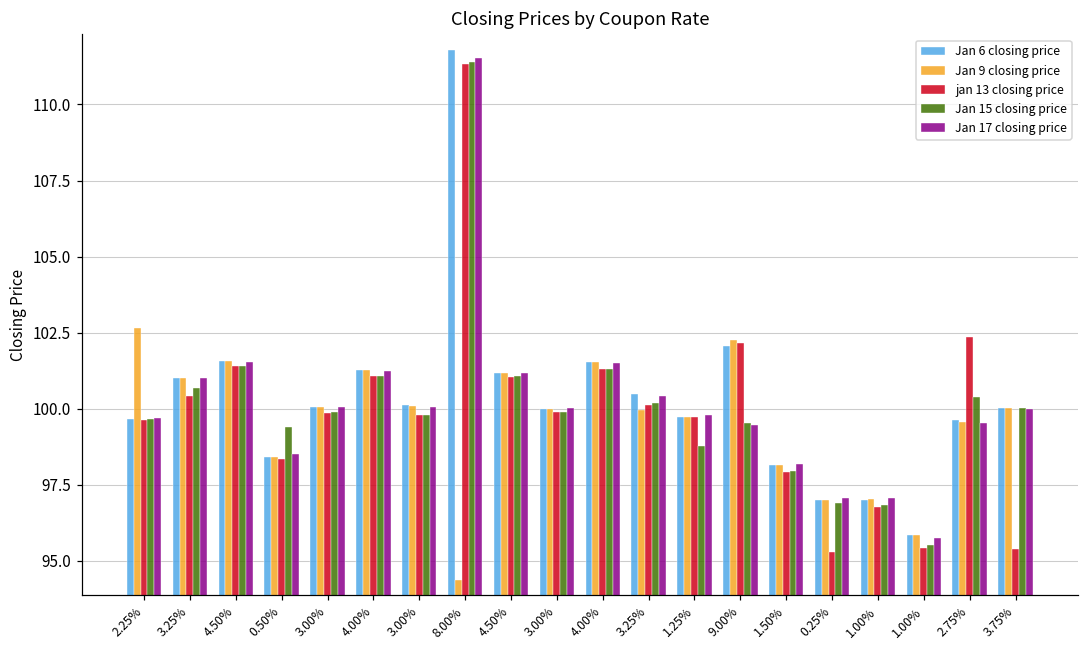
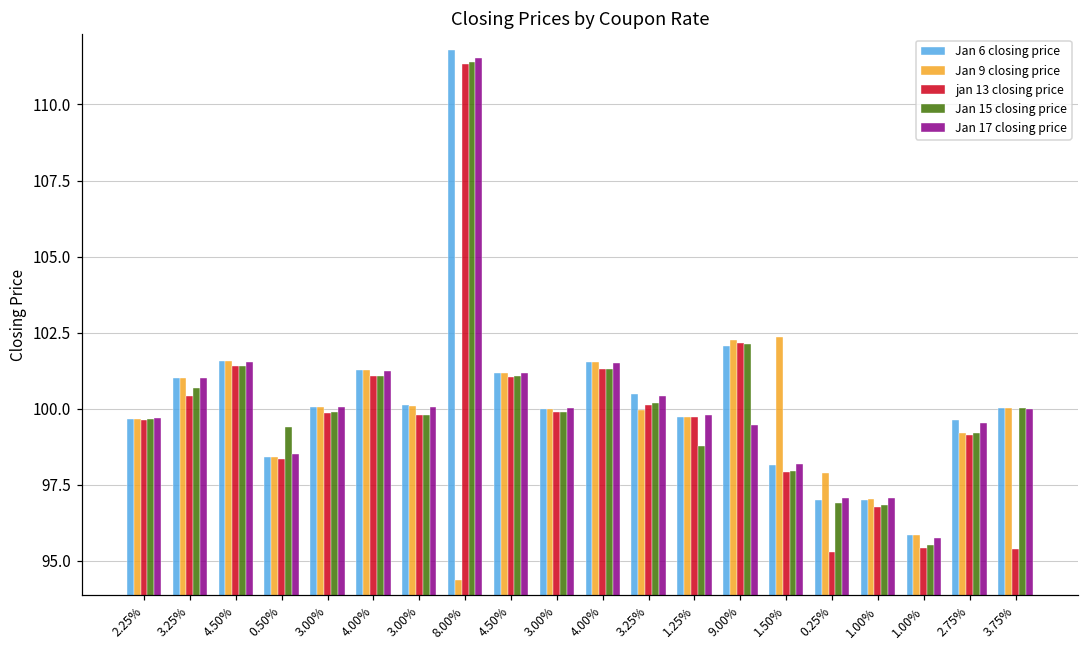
Jan 9 closing price, 2.25%: 102.7 -> 99.7
Jan 15 closing price, 9.00%: 99.5 -> 102.1
Jan 9 closing price, 1.50%: 98.2 -> 102.4
Jan 9 closing price, 0.25%: 97.0 -> 97.9
Jan 9 closing price, 2.75%: 99.6 -> 99.2
jan 13 closing price, 2.75%: 102.4 -> 99.1
Jan 15 closing price, 2.75%: 100.4 -> 99.2
